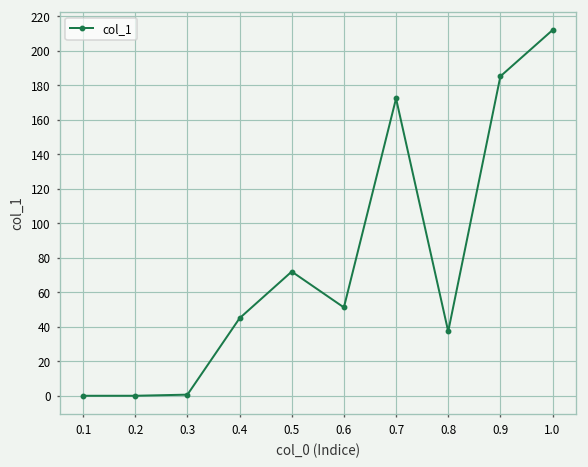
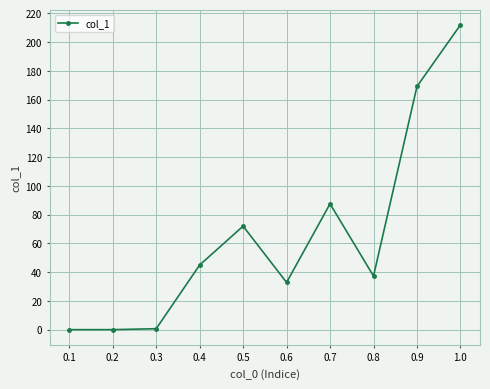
0.6: 51 -> 33
0.7: 172 -> 88
0.9: 185 -> 169
